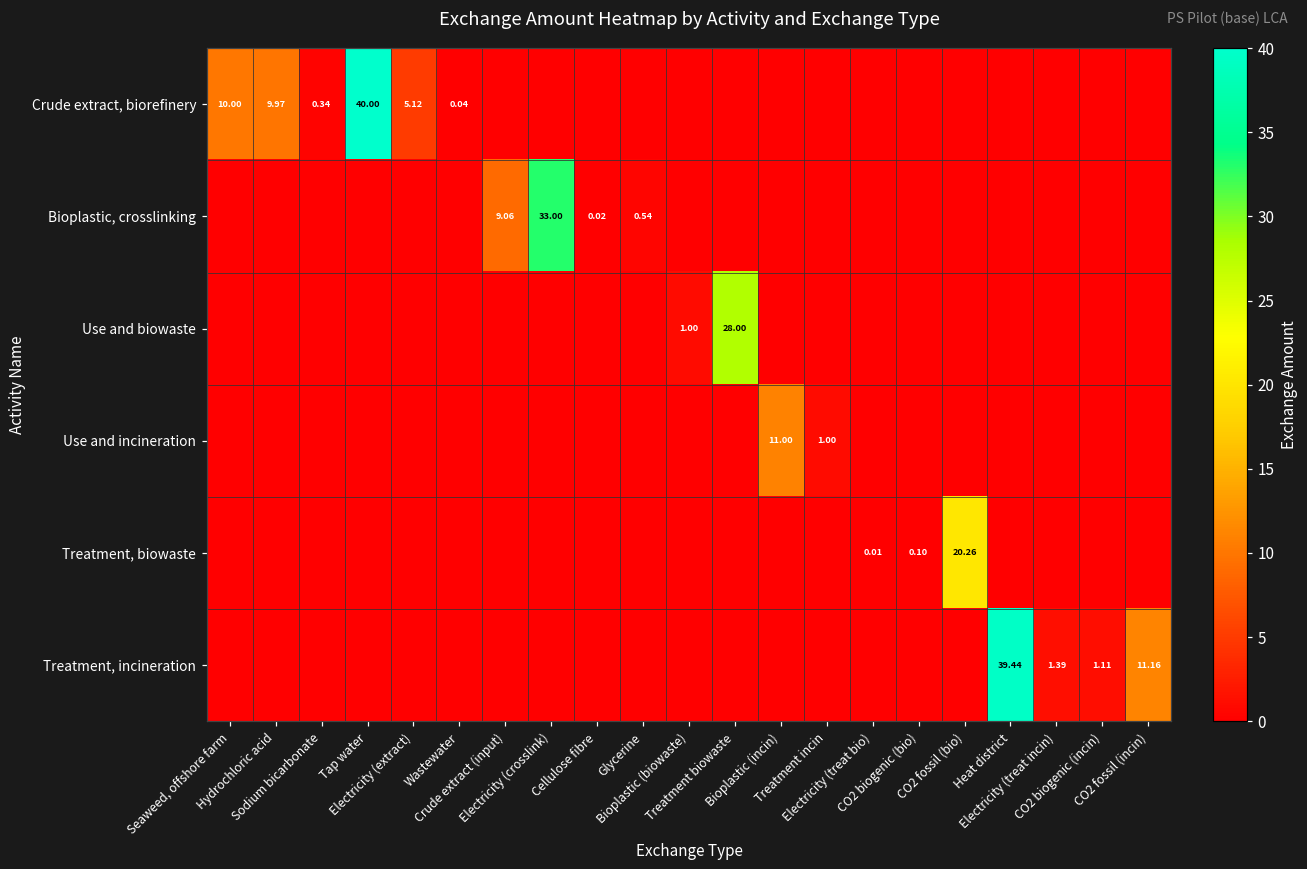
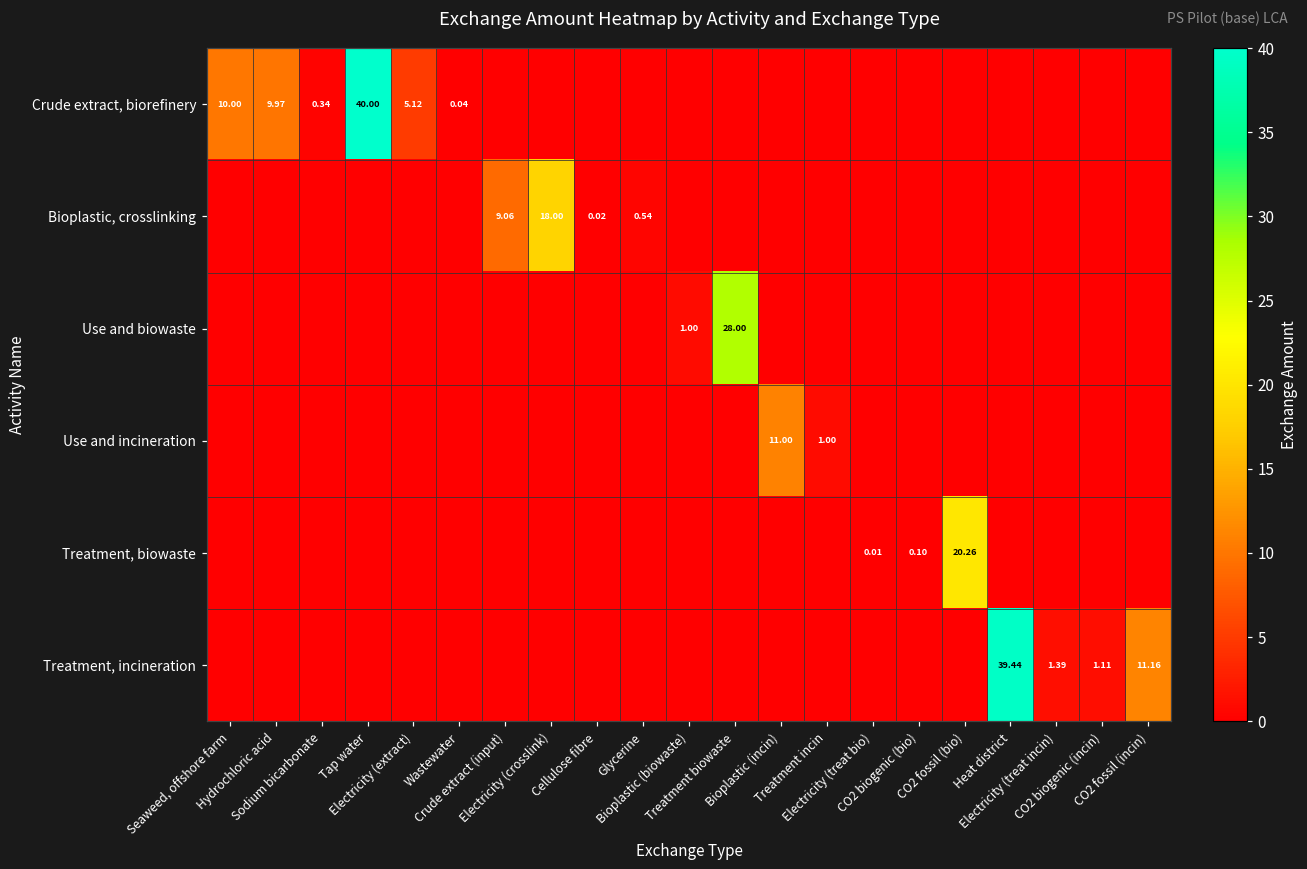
Bioplastic, crosslinking, Electricity (crosslink): 33.00 -> 18.00
